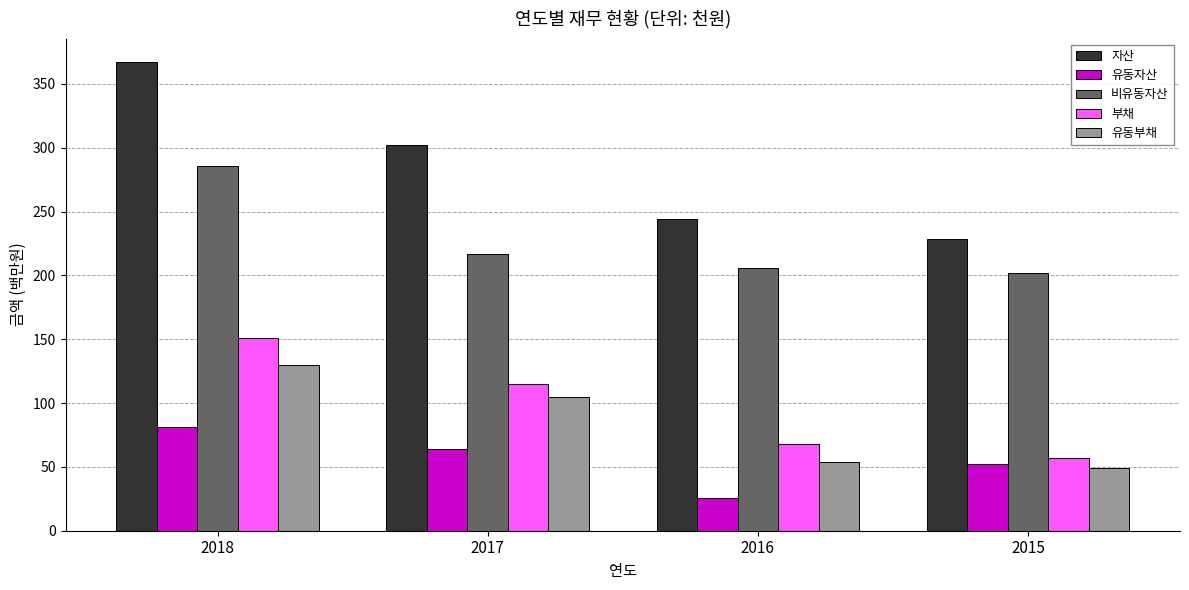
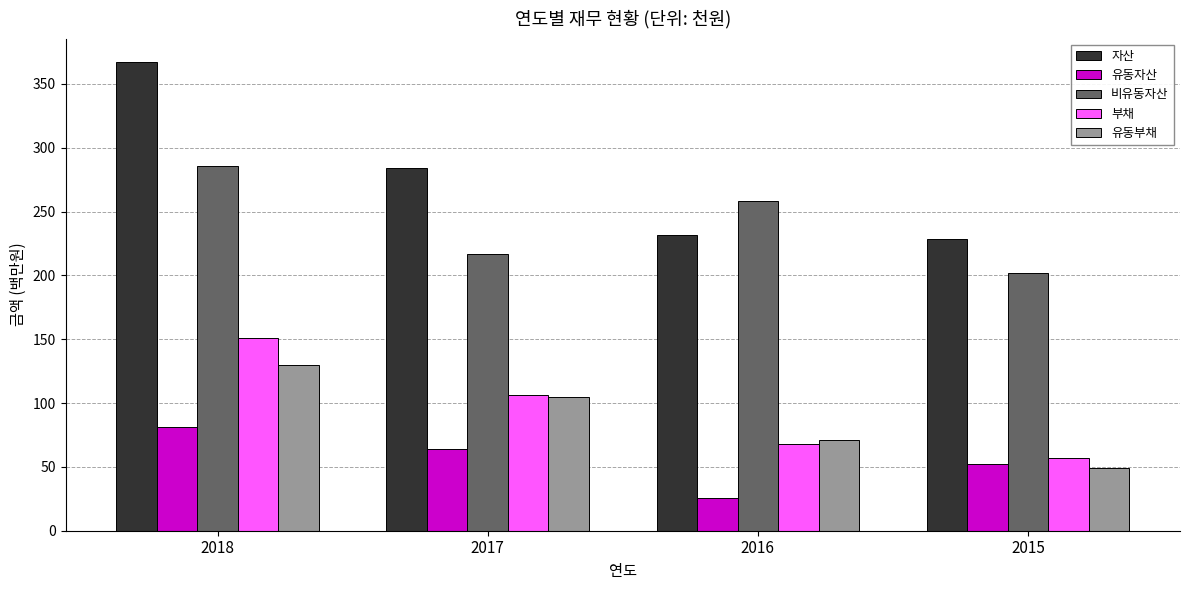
자산, 2017: 302 -> 284
부채, 2017: 115 -> 107
자산, 2016: 244 -> 232
비유동자산, 2016: 206 -> 258
유동부채, 2016: 54 -> 71
